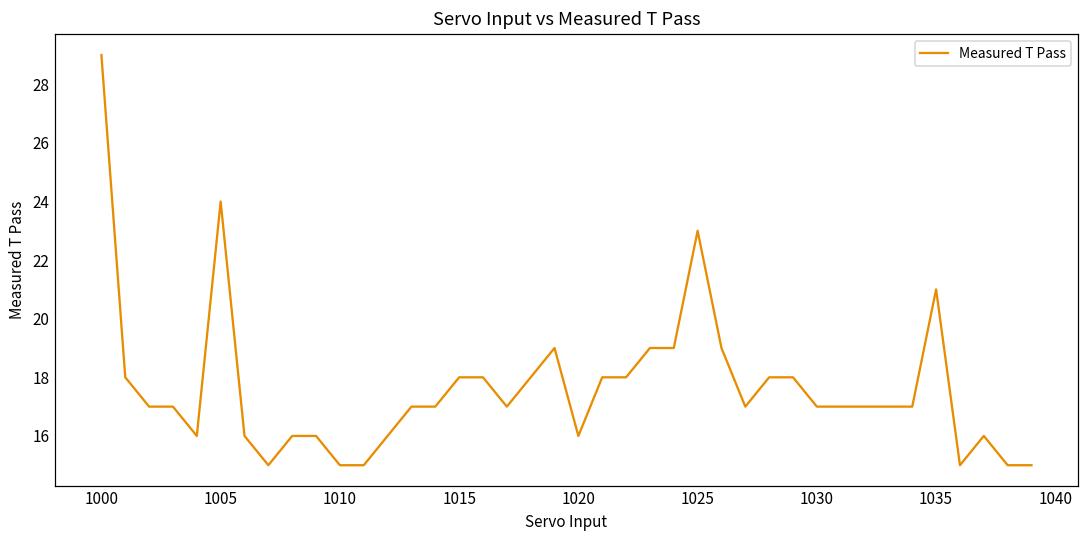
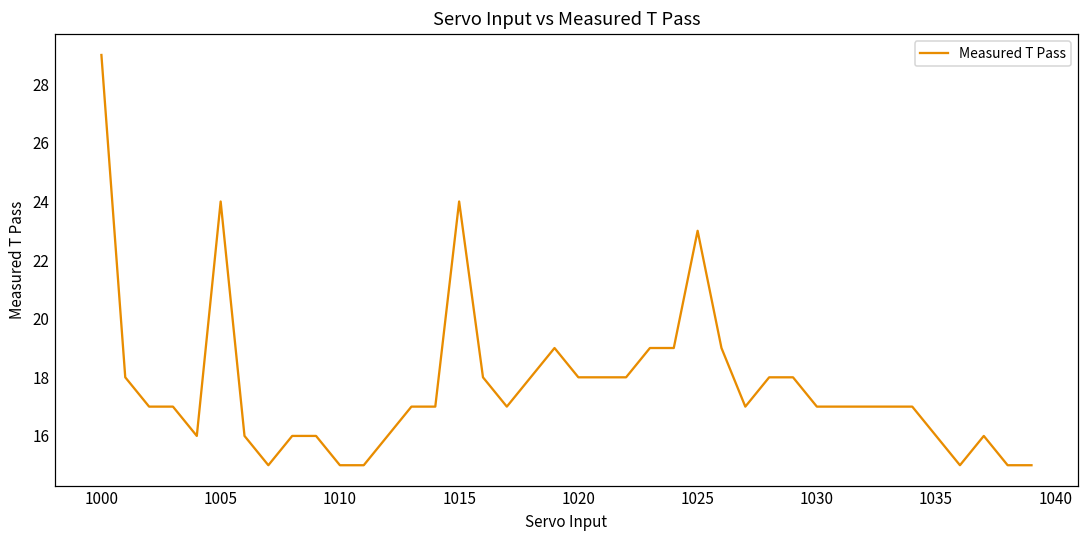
1015: 18 -> 24
1020: 16 -> 18
1035: 21 -> 16
